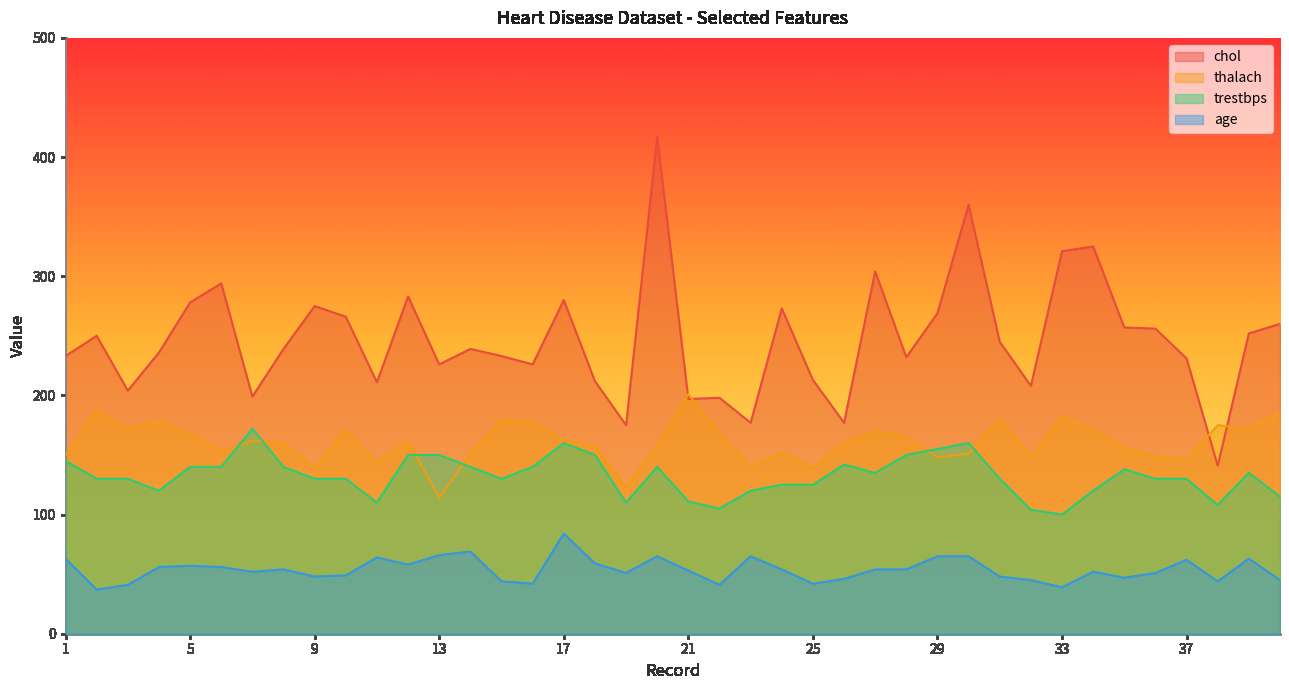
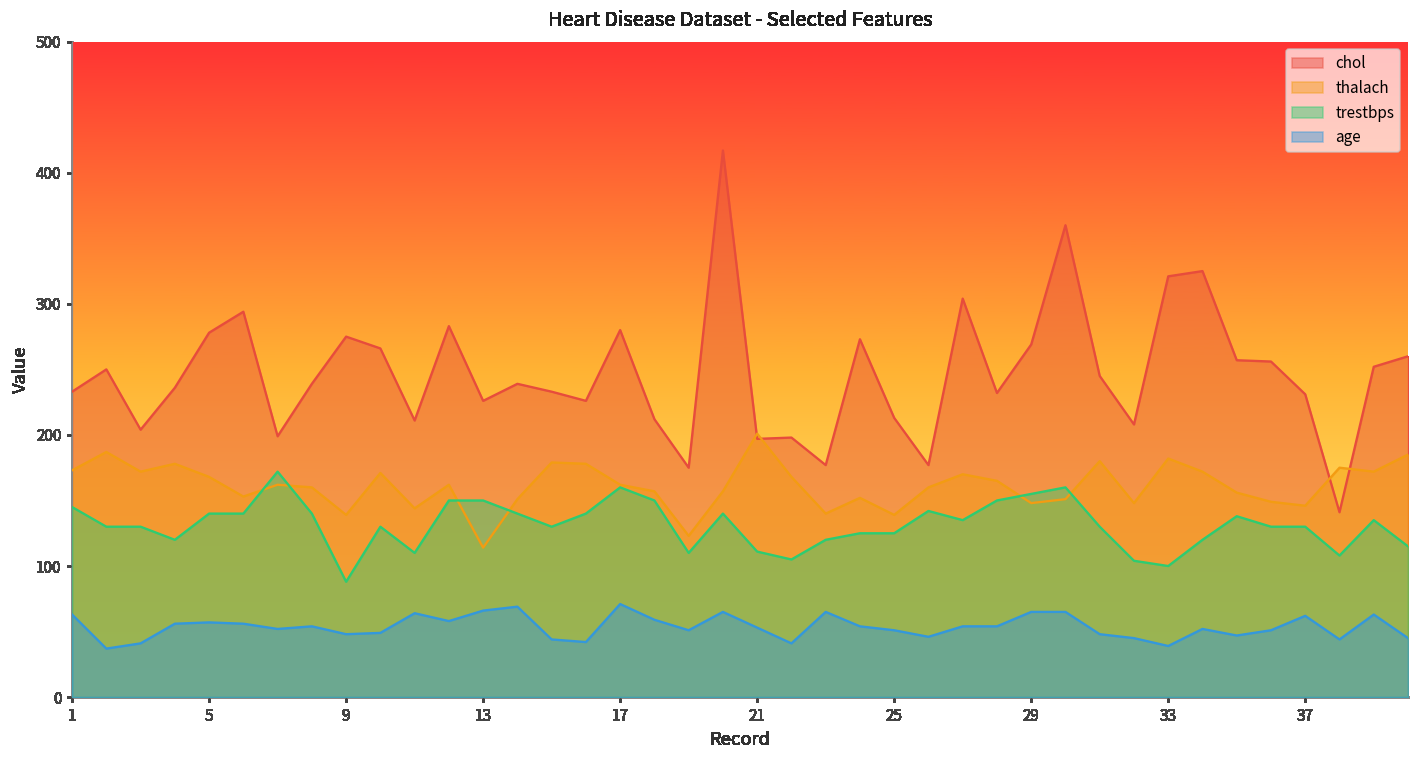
thalach, 1: 150 -> 173
trestbps, 9: 130 -> 88
age, 17: 84 -> 71
age, 25: 42 -> 51
